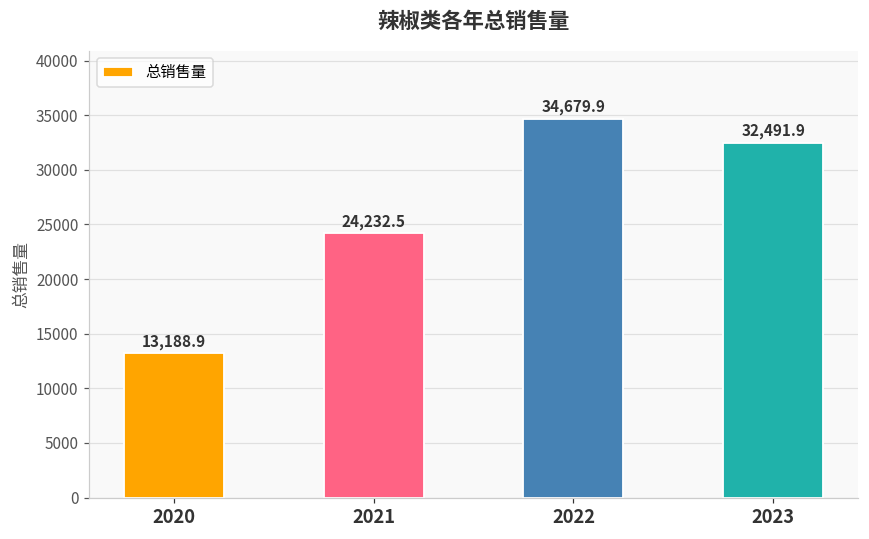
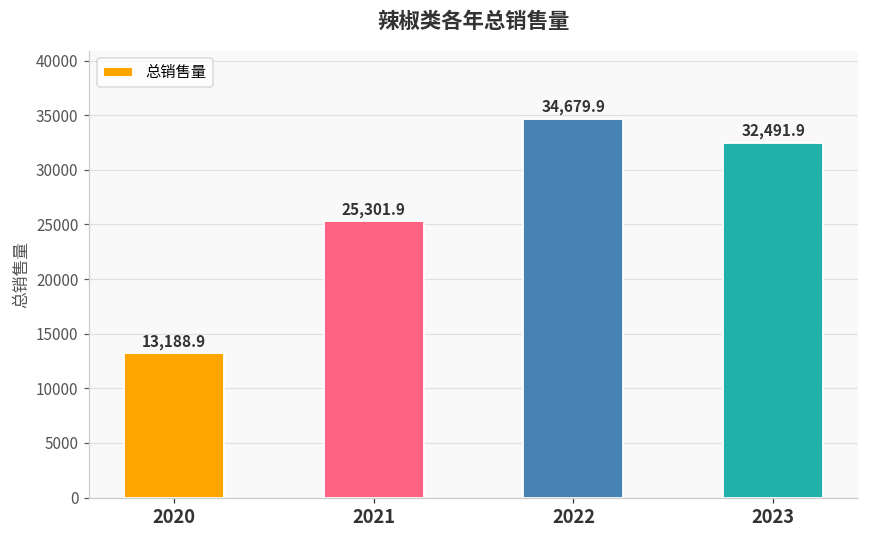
2021: 24,232.5 -> 25,301.9
